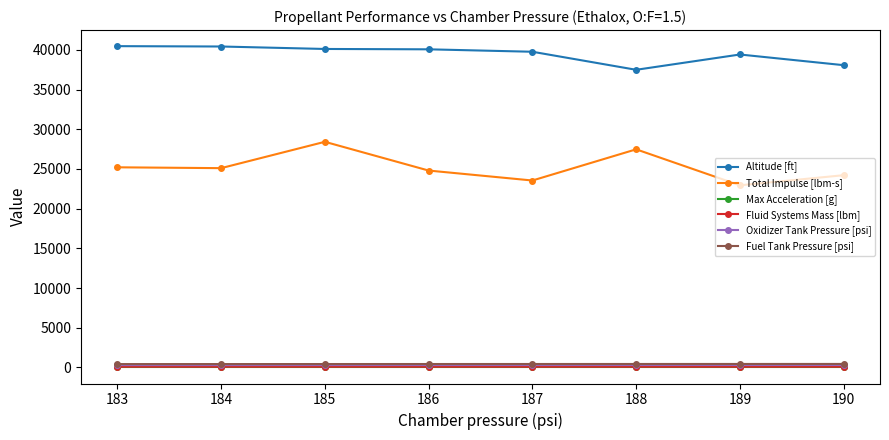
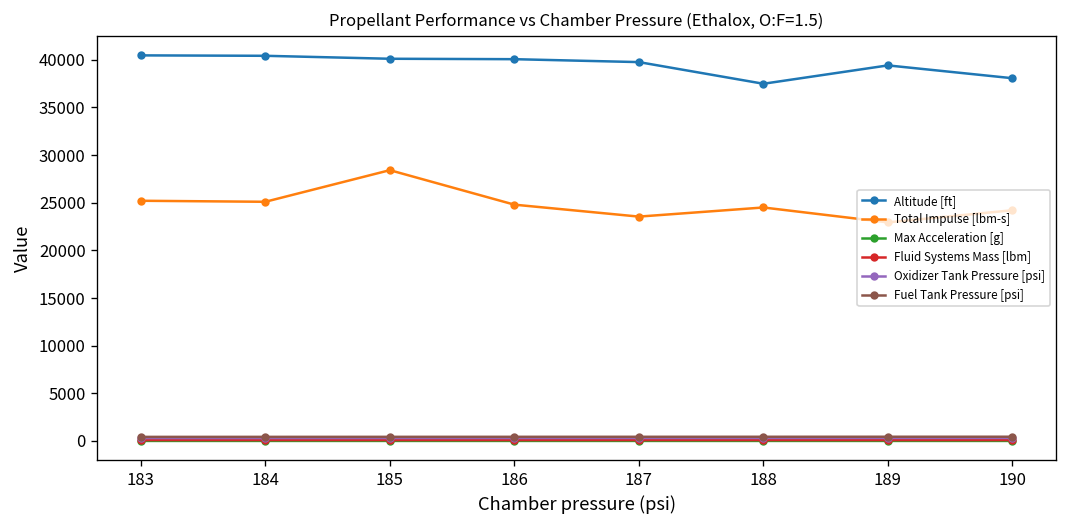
Total Impulse [lbm-s], 188: 27000 -> 25000
